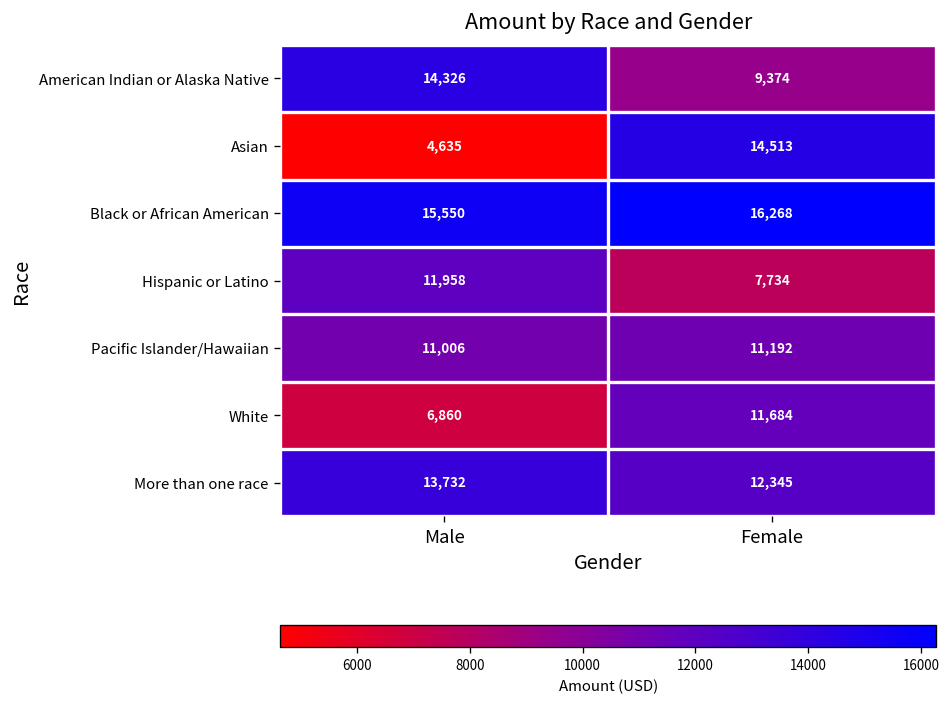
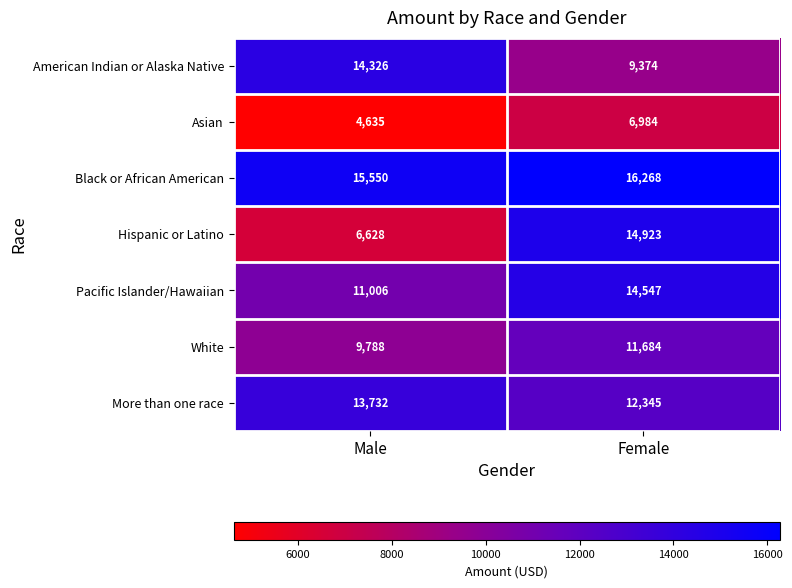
Asian, Female: 14,513 -> 6,984
Hispanic or Latino, Male: 11,958 -> 6,628
Hispanic or Latino, Female: 7,734 -> 14,923
Pacific Islander/Hawaiian, Female: 11,192 -> 14,547
White, Male: 6,860 -> 9,788
